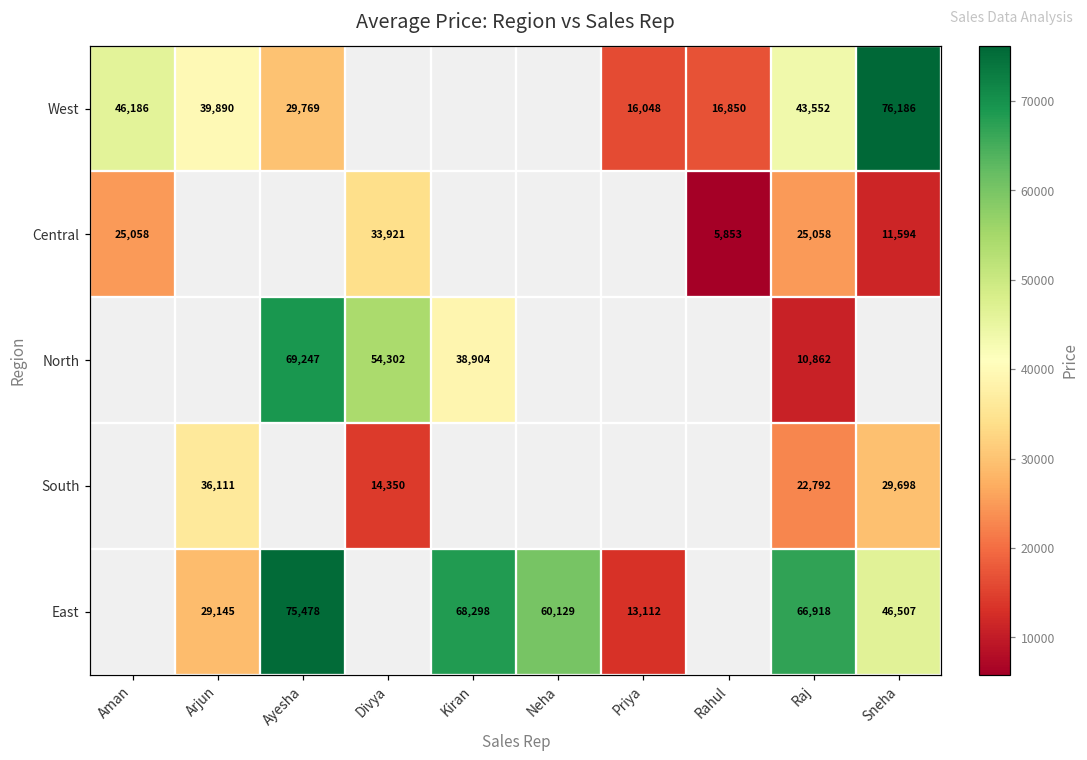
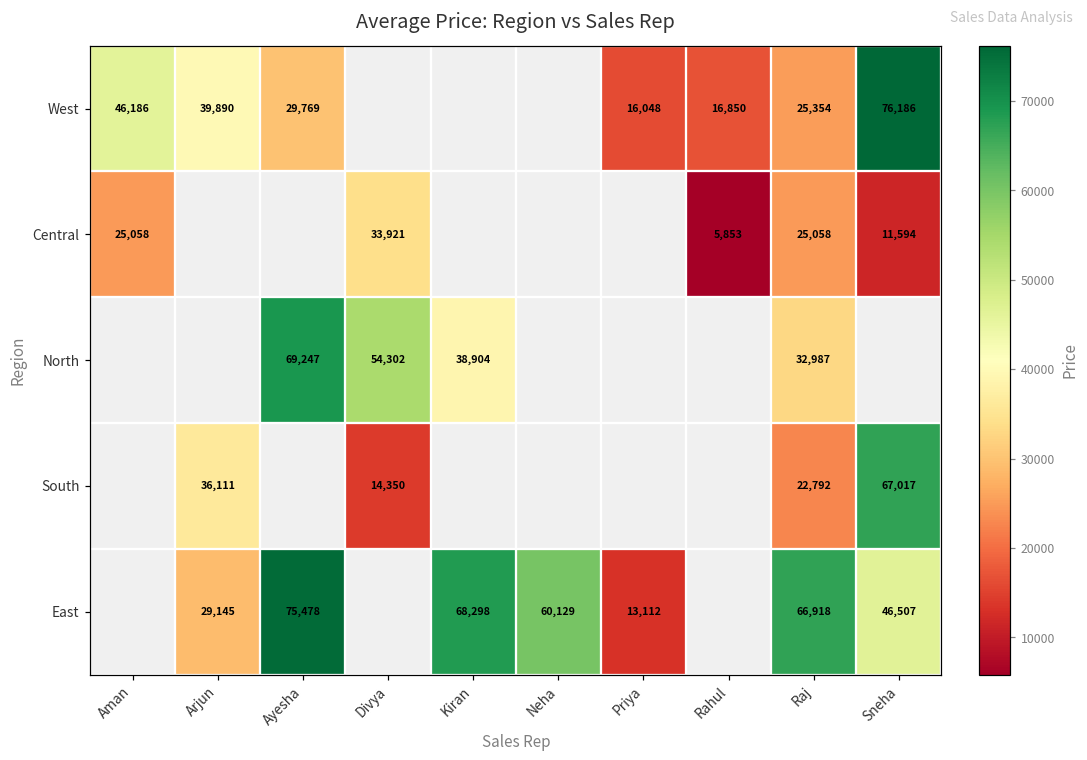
West, Raj: 43,552 -> 25,354
North, Raj: 10,862 -> 32,987
South, Sneha: 29,698 -> 67,017
